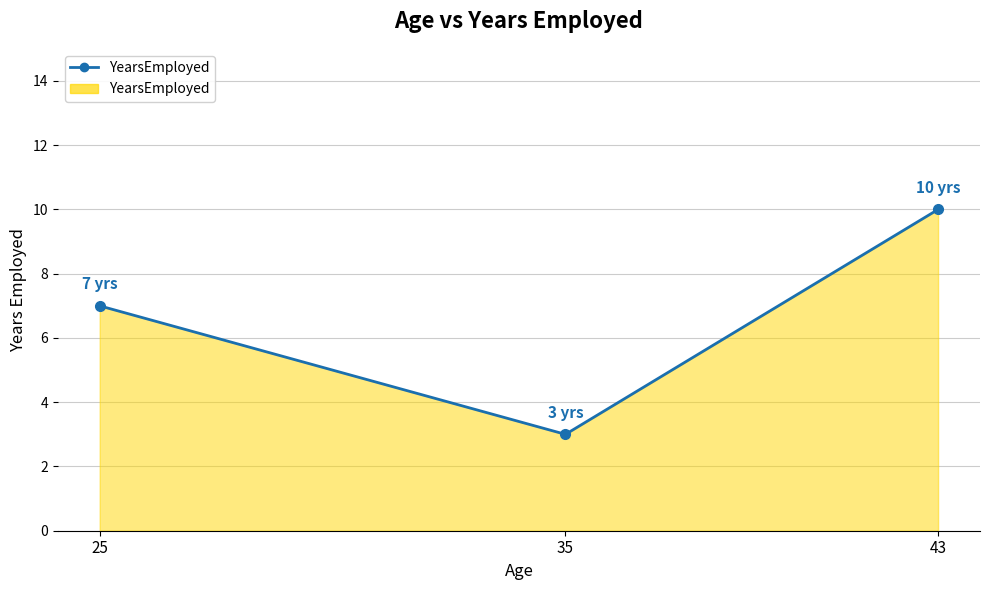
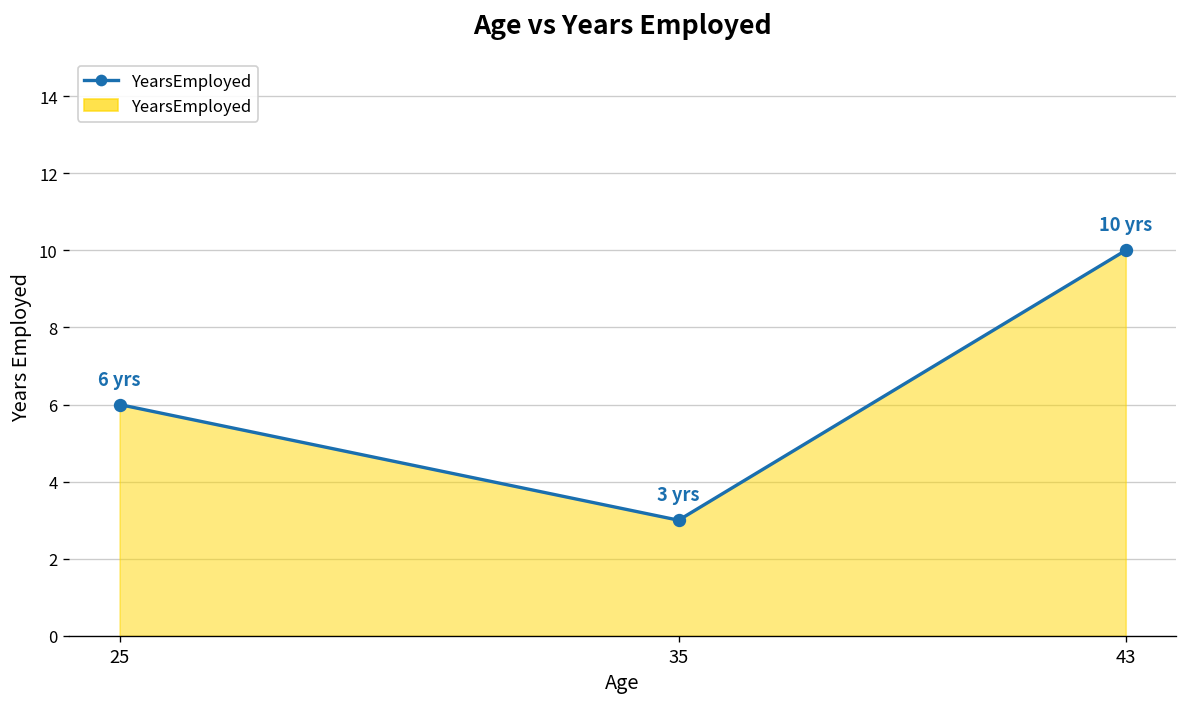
25: 7 -> 6
